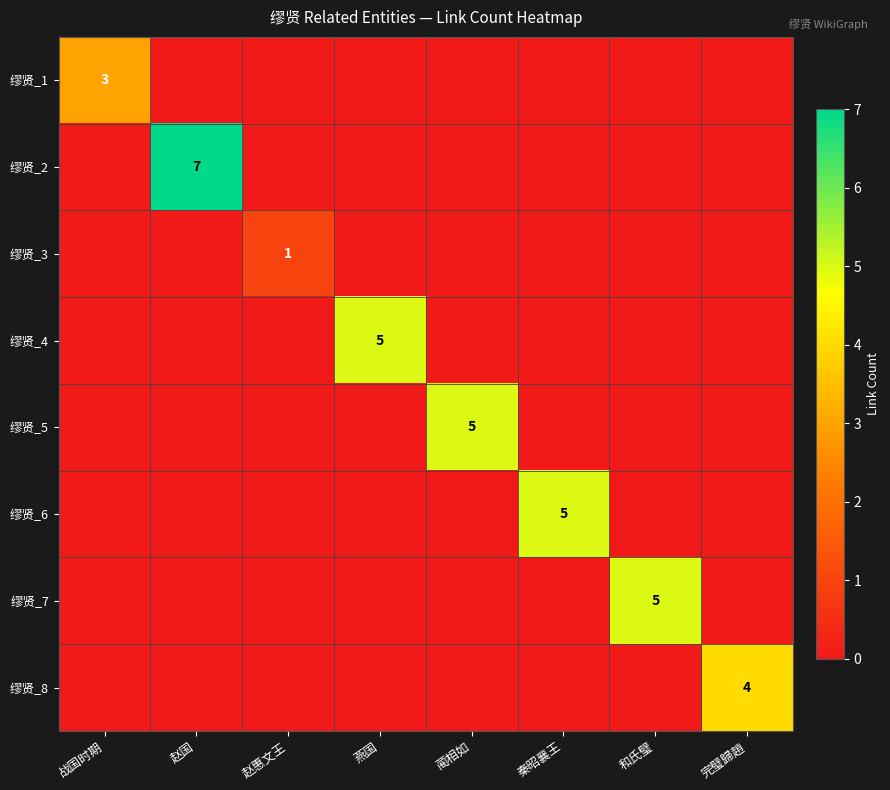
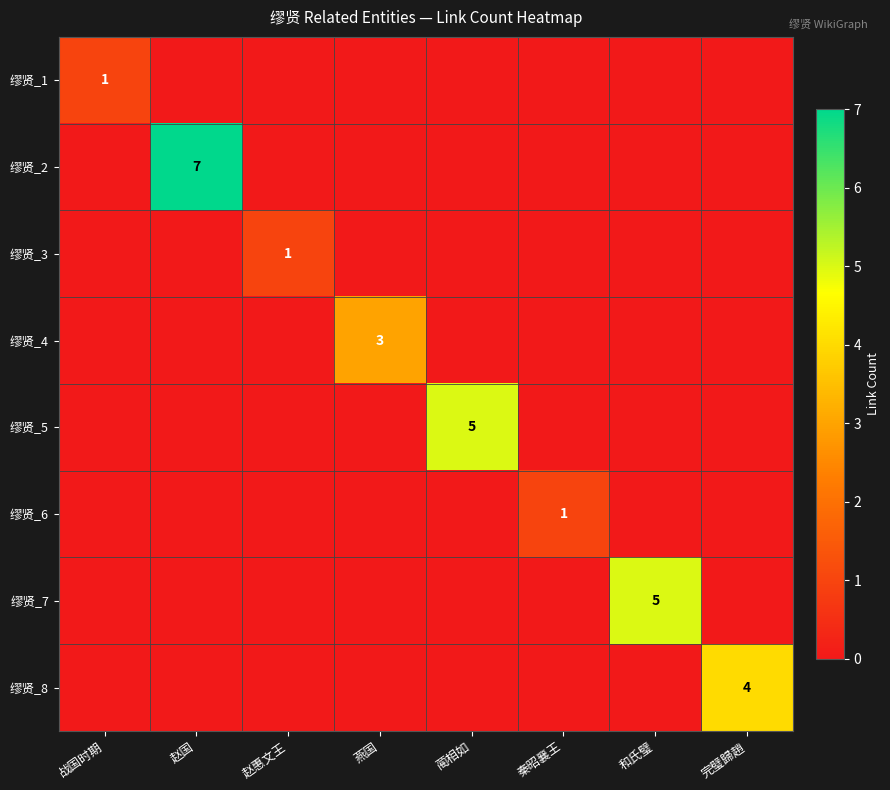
缪贤_1, 战国时期: 3 -> 1
缪贤_4, 燕国: 5 -> 3
缪贤_6, 秦昭襄王: 5 -> 1
